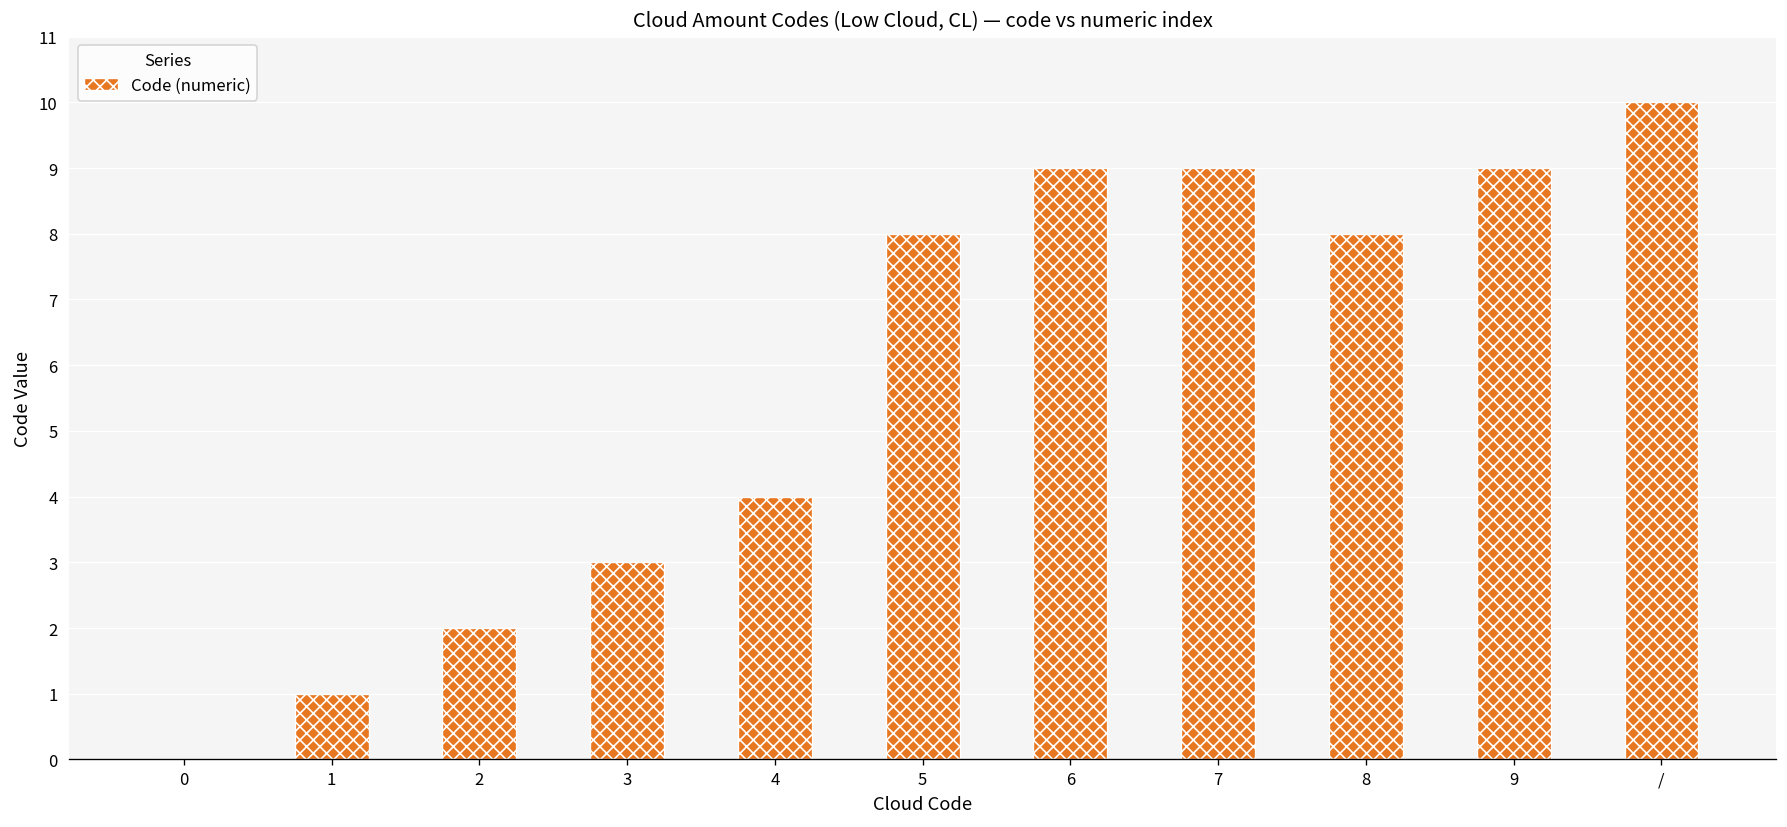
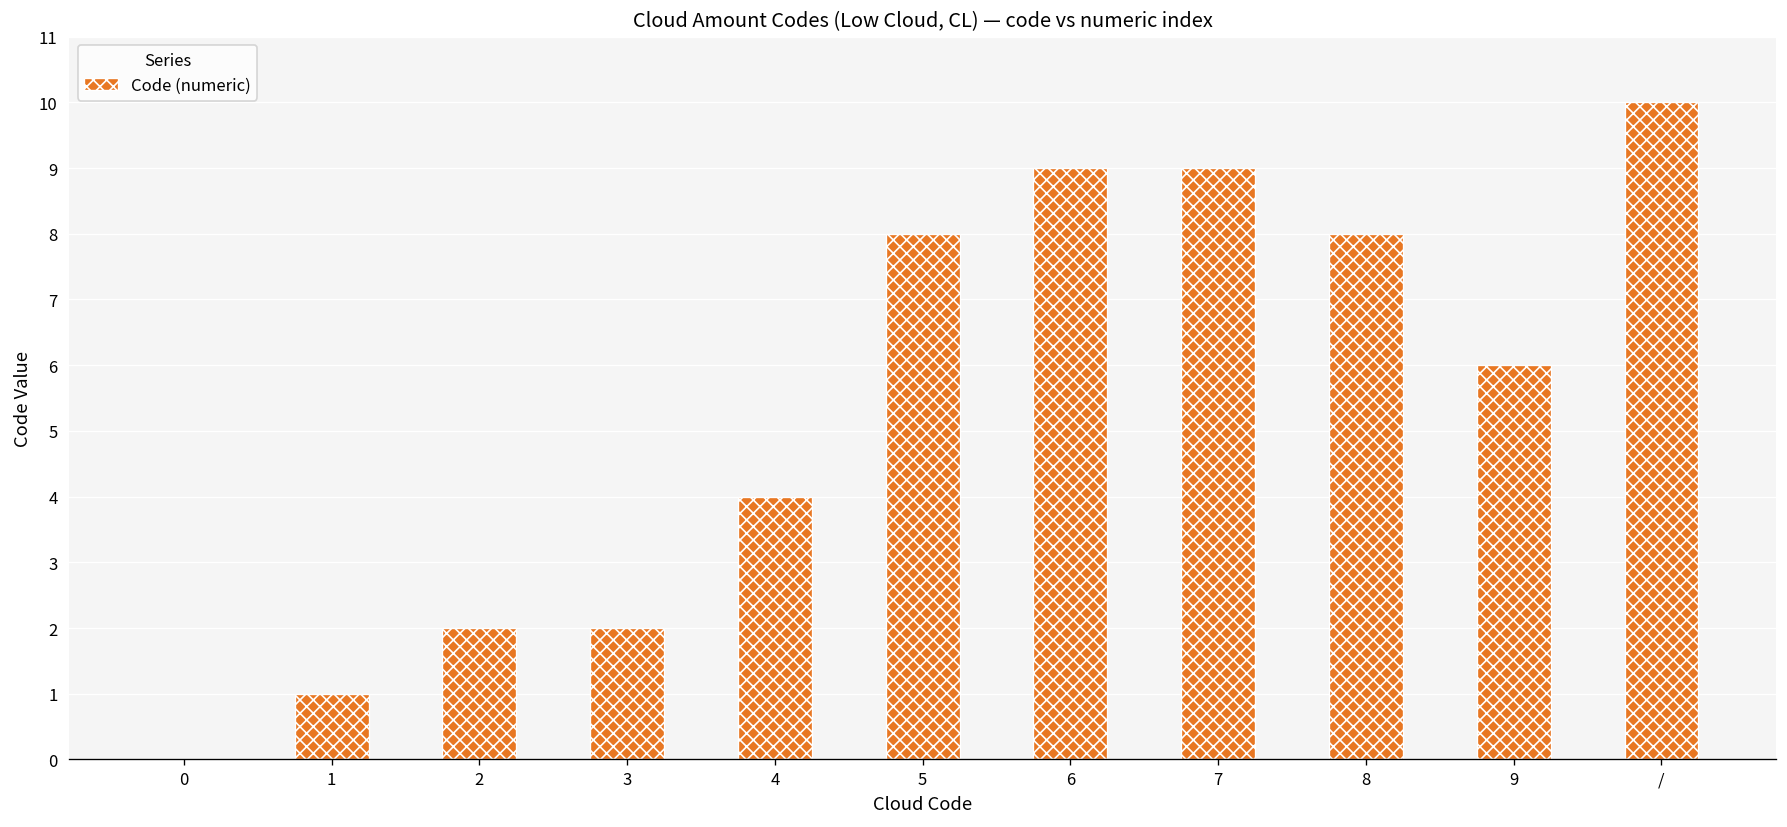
3: 3 -> 2
9: 9 -> 6
